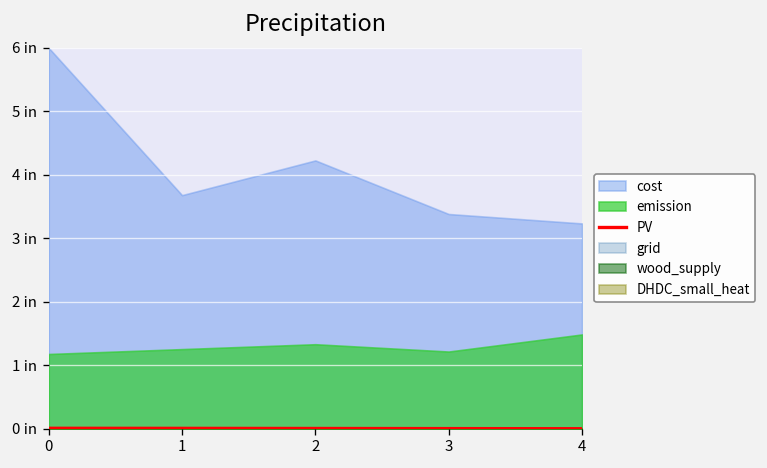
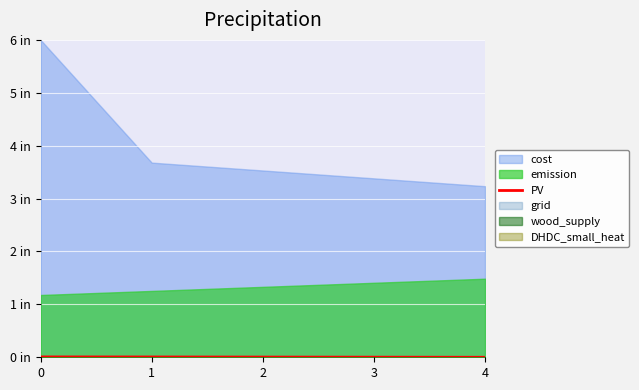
cost, 2: 4.2 in -> 3.5 in
emission, 3: 1.2 in -> 1.4 in
